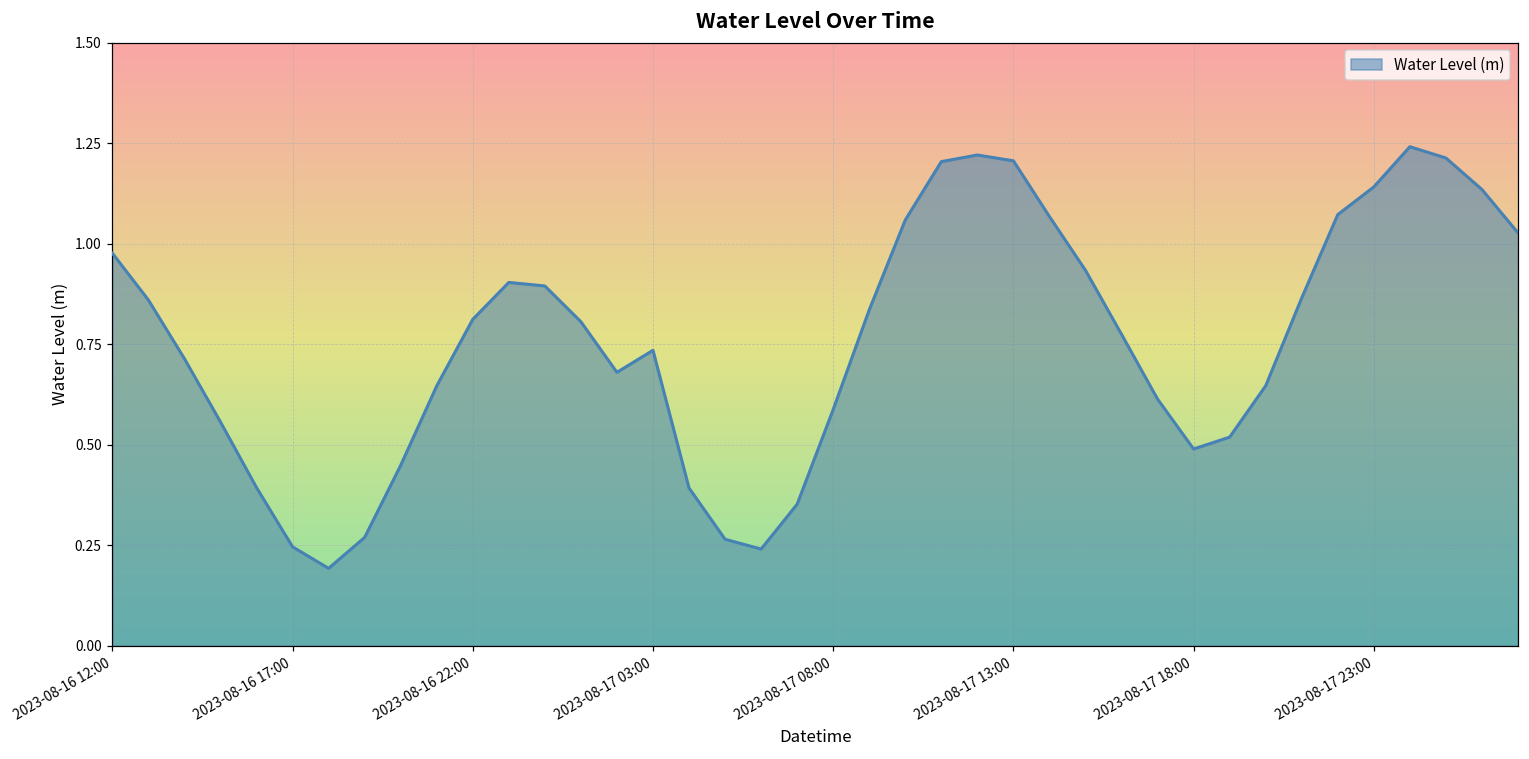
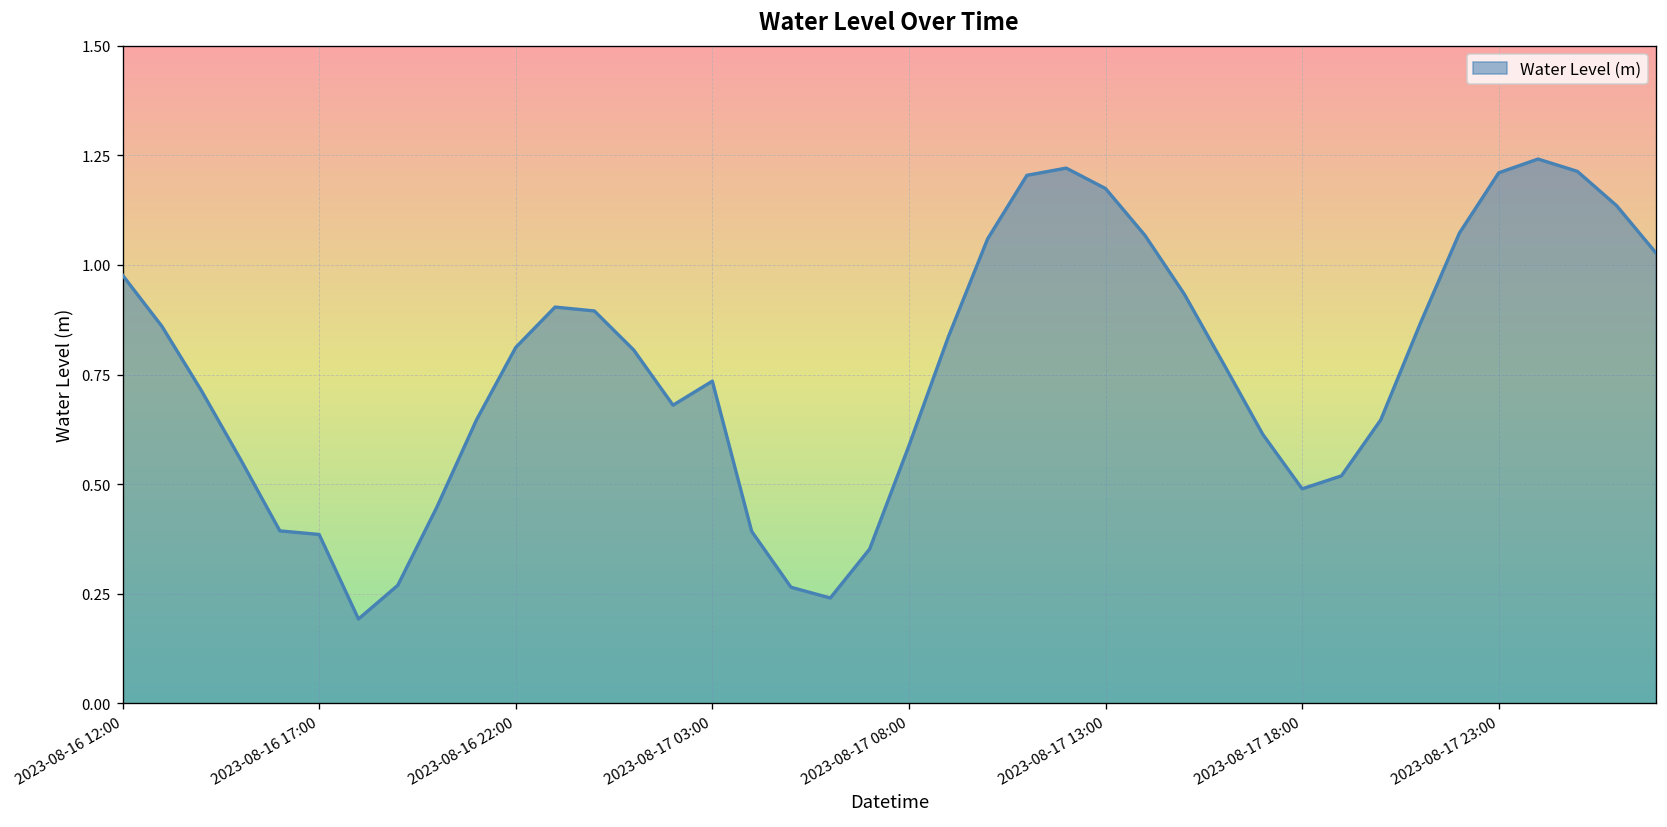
2023-08-16 17:00: 0.25 -> 0.39
2023-08-17 13:00: 1.21 -> 1.17
2023-08-17 23:00: 1.14 -> 1.21
